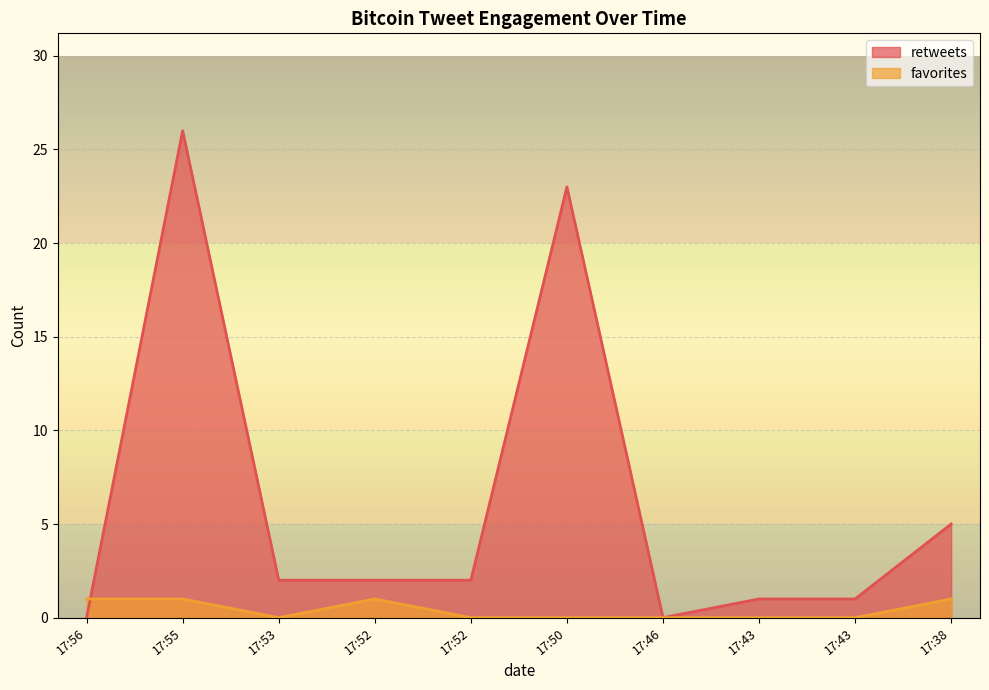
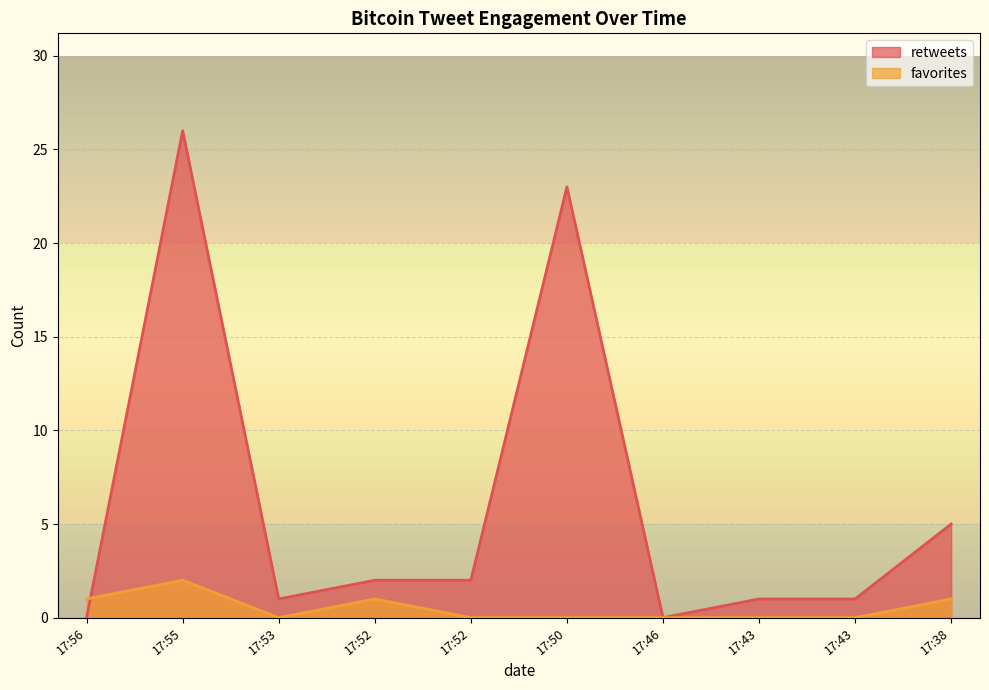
favorites, 17:55: 1 -> 2
retweets, 17:53: 2 -> 1
